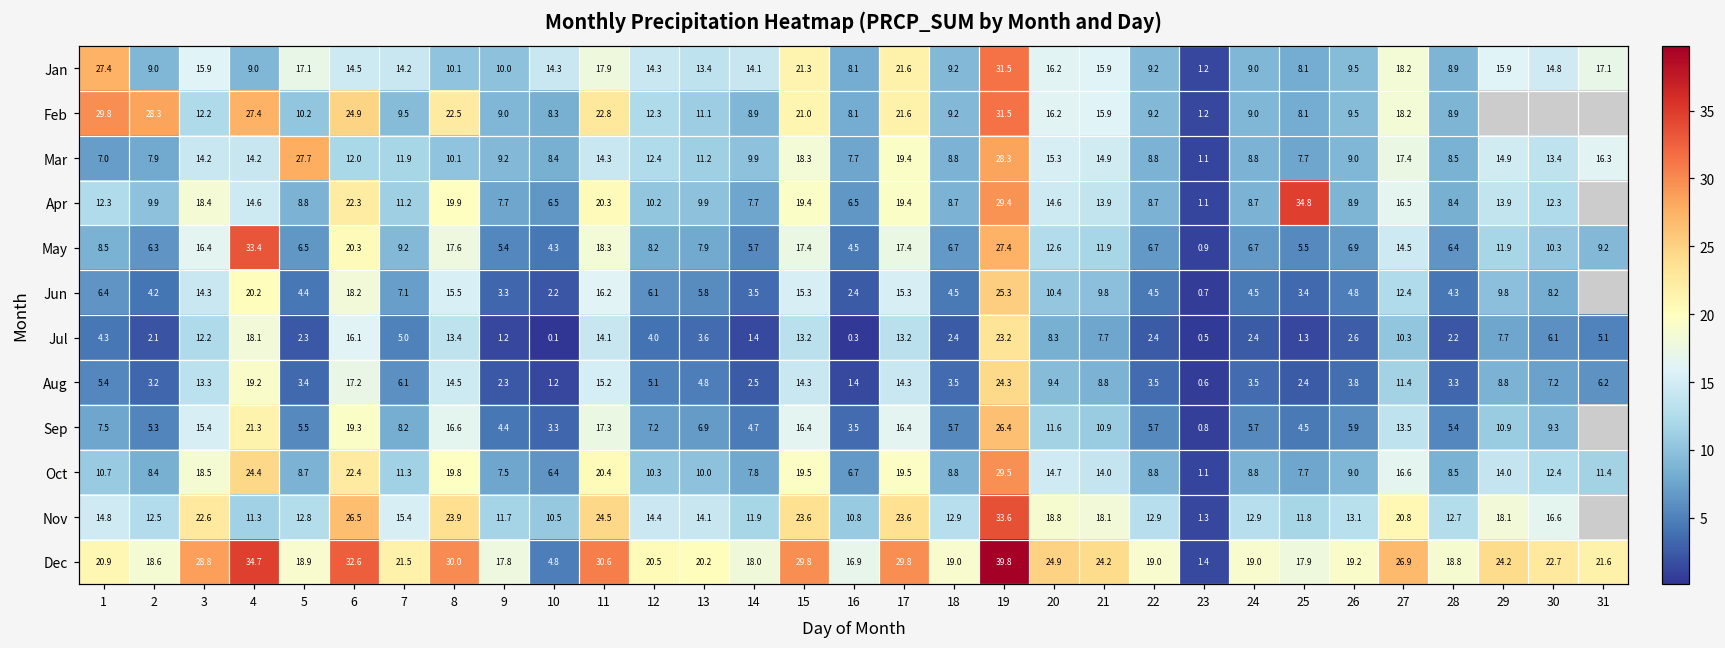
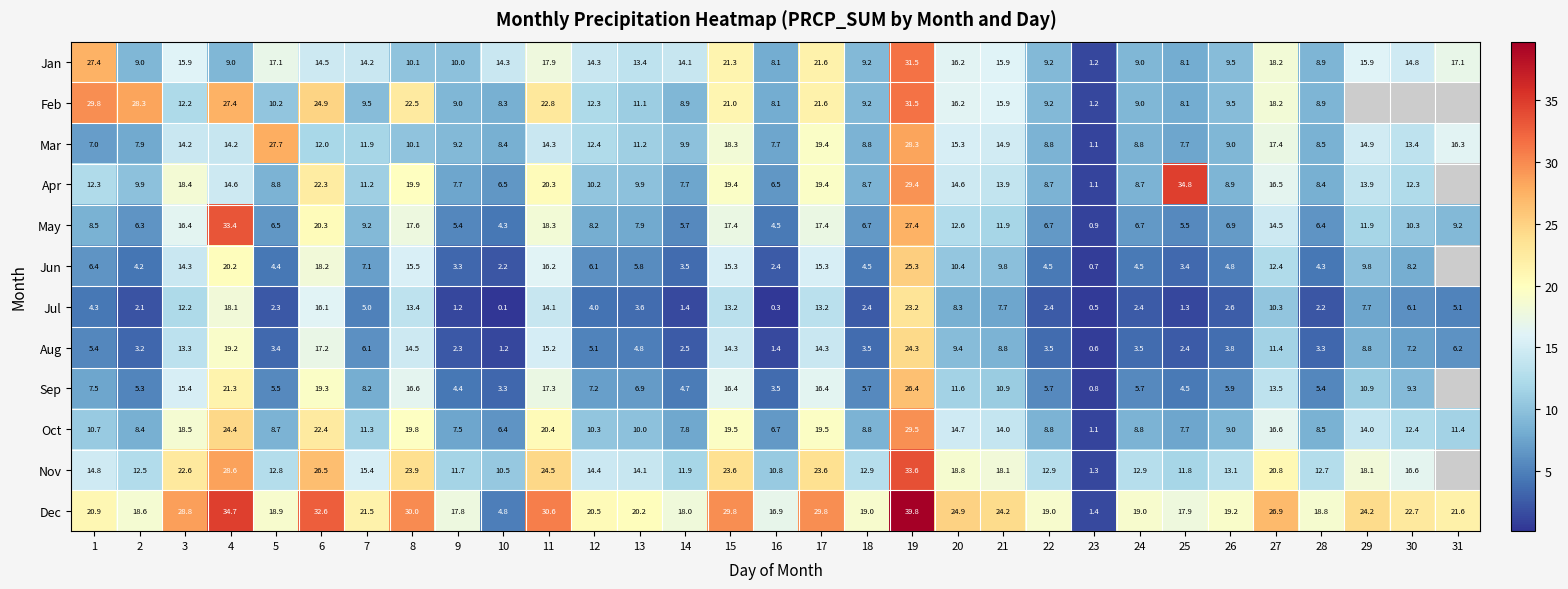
Nov, 4: 11.3 -> 28.6
